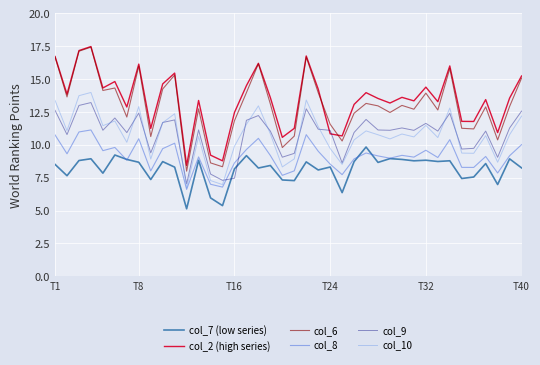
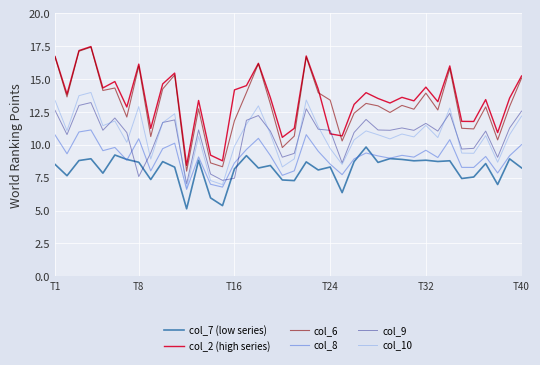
col_9, T8: 12.4 -> 7.6
col_2 (high series), T16: 12.5 -> 14.2
col_6, T24: 11.6 -> 13.4
